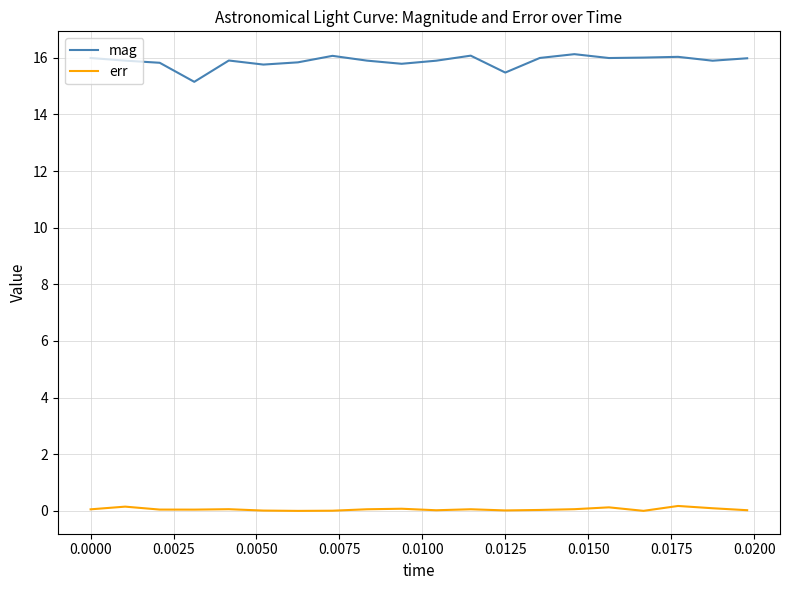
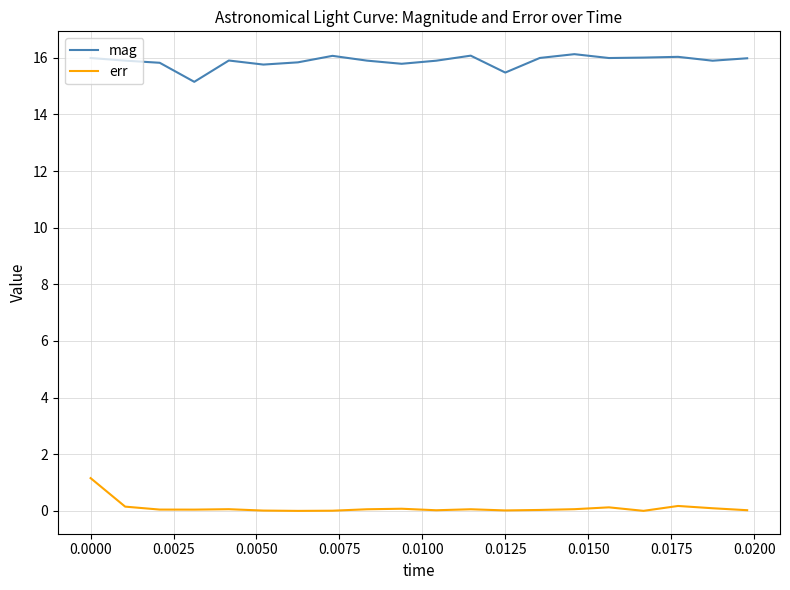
err, 0.0000: 0.1 -> 1.2
